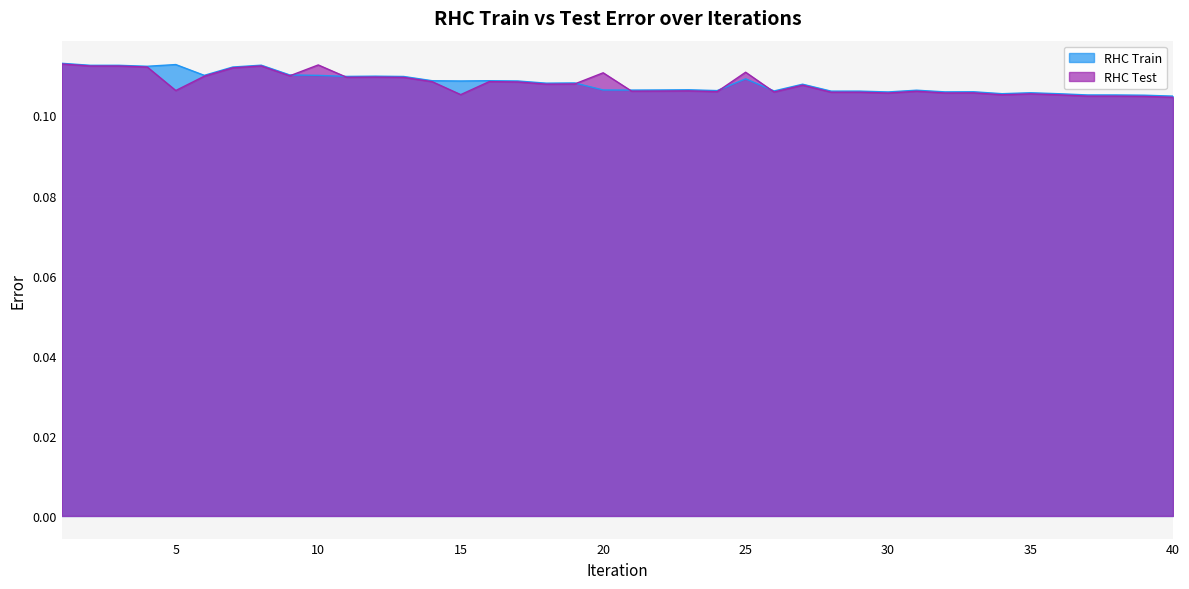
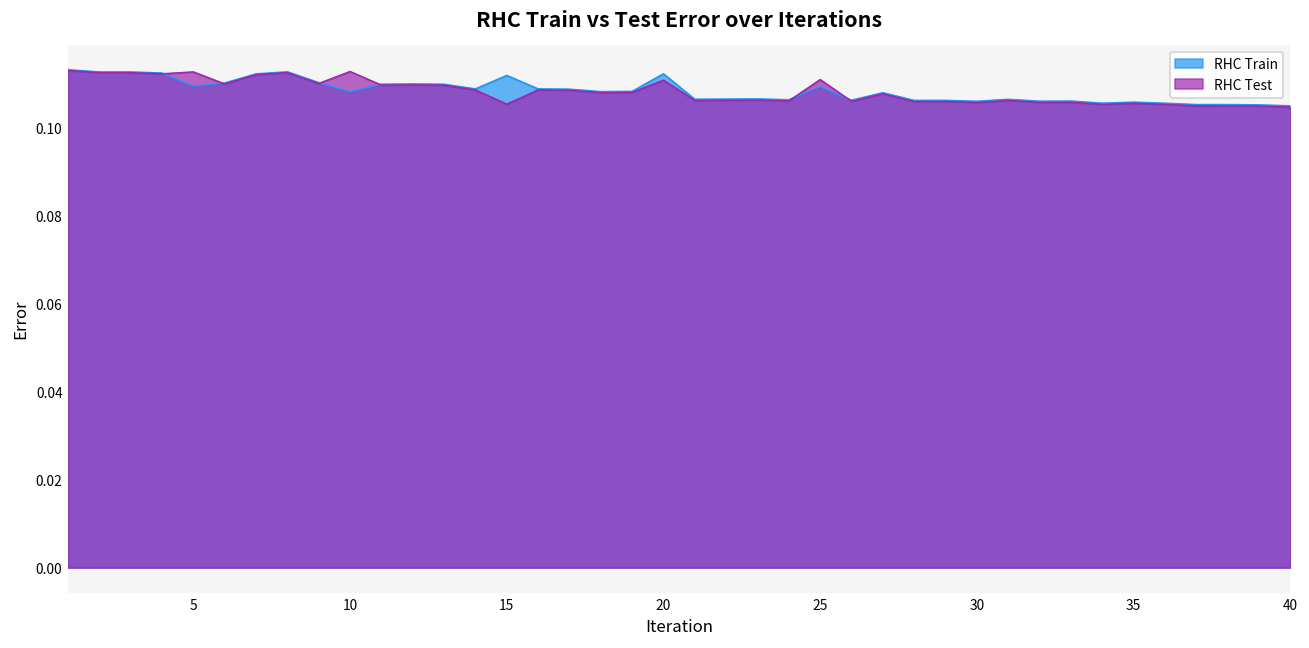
RHC Train, 5: 0.113 -> 0.109
RHC Test, 5: 0.106 -> 0.113
RHC Train, 10: 0.110 -> 0.108
RHC Train, 15: 0.109 -> 0.112
RHC Train, 20: 0.106 -> 0.112
